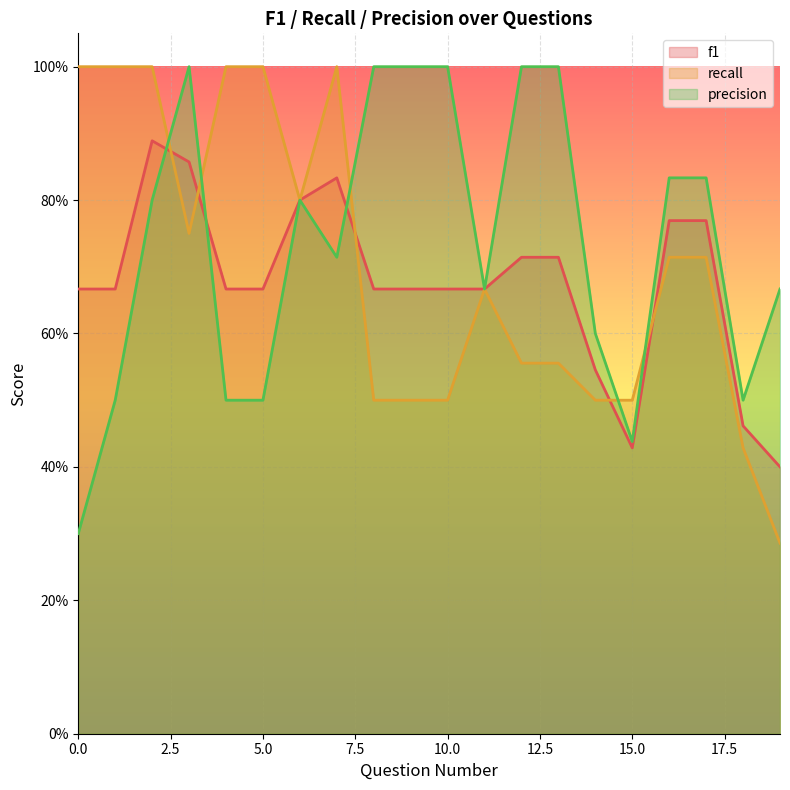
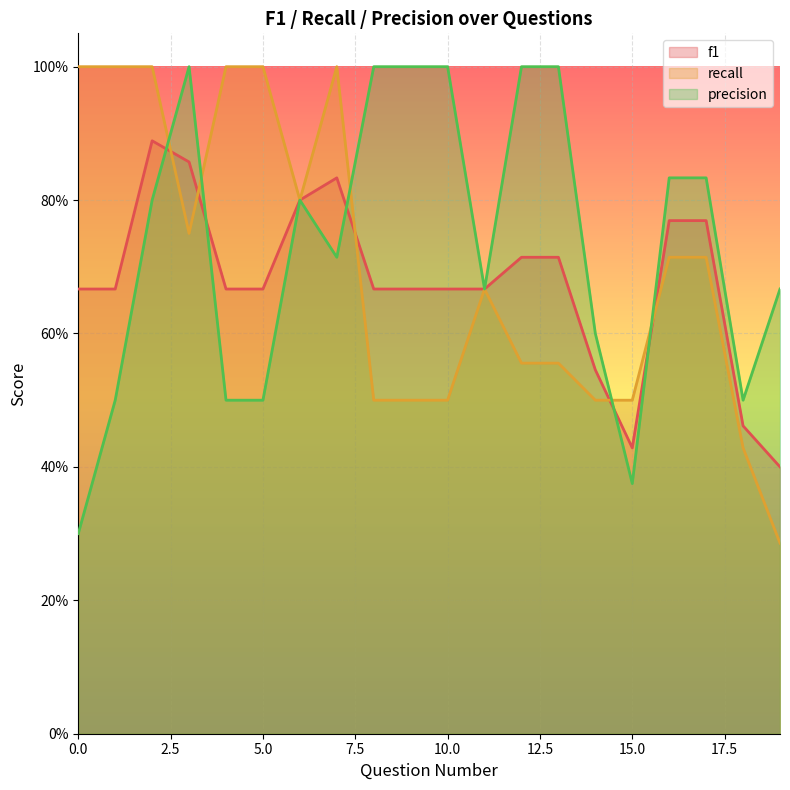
precision, 15.0: 44% -> 38%
